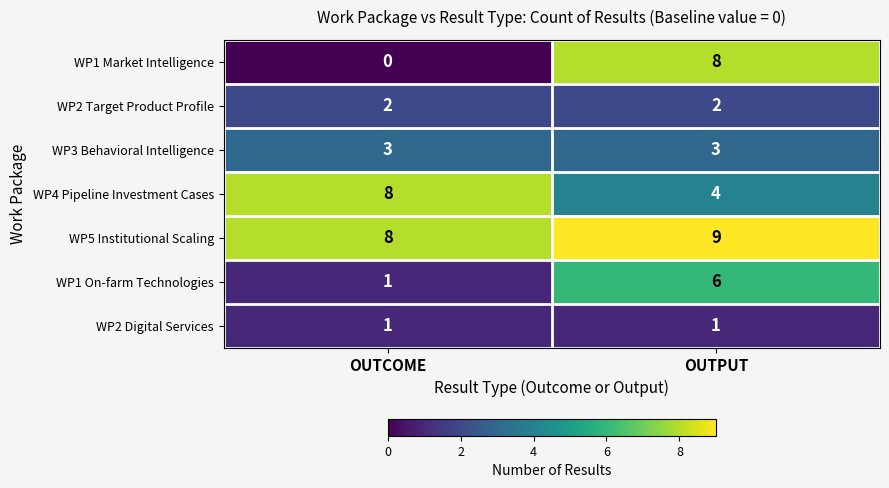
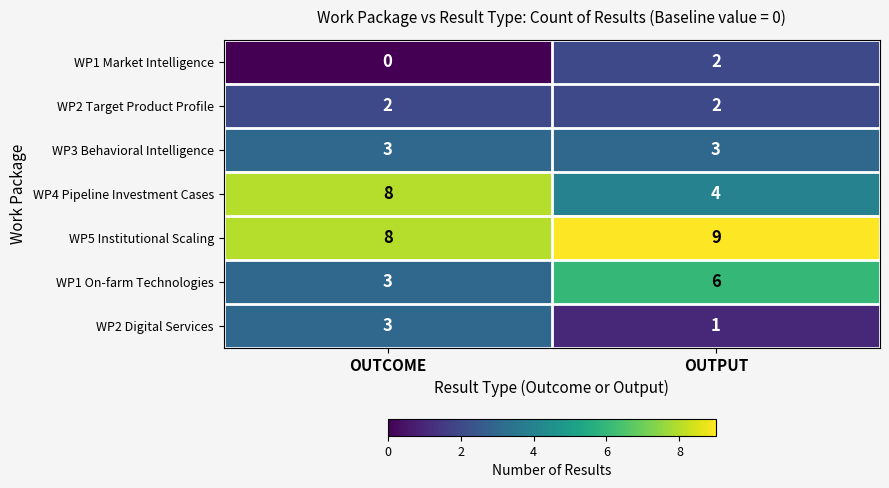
WP1 Market Intelligence, OUTPUT: 8 -> 2
WP1 On-farm Technologies, OUTCOME: 1 -> 3
WP2 Digital Services, OUTCOME: 1 -> 3
